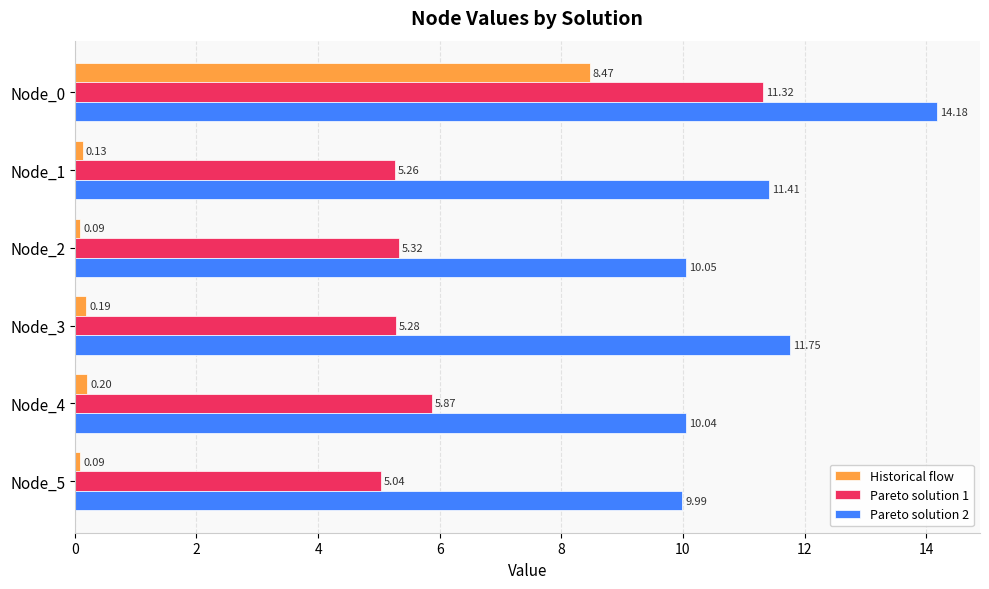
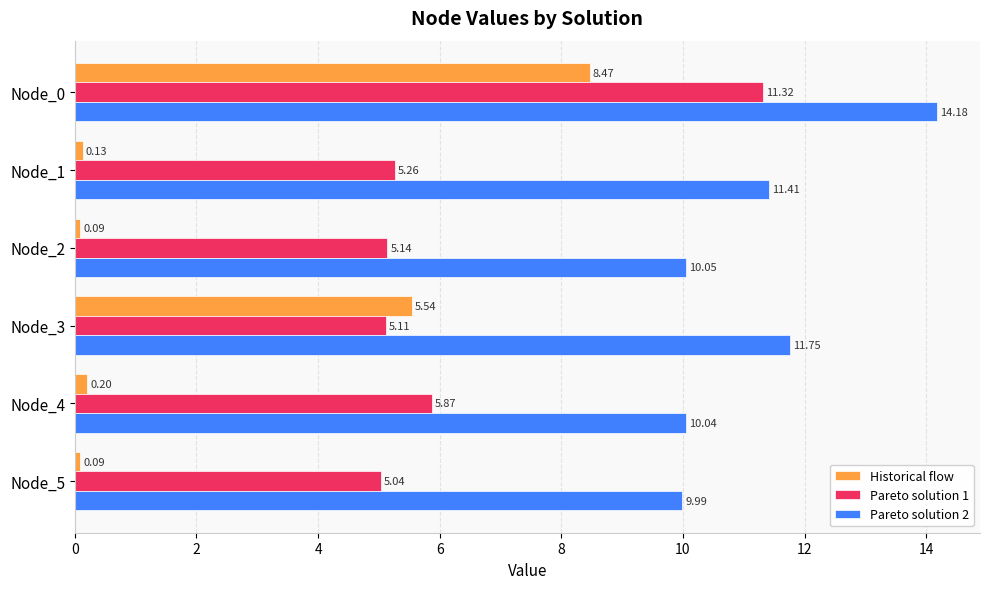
Pareto solution 1, Node_2: 5.32 -> 5.14
Historical flow, Node_3: 0.19 -> 5.54
Pareto solution 1, Node_3: 5.28 -> 5.11
